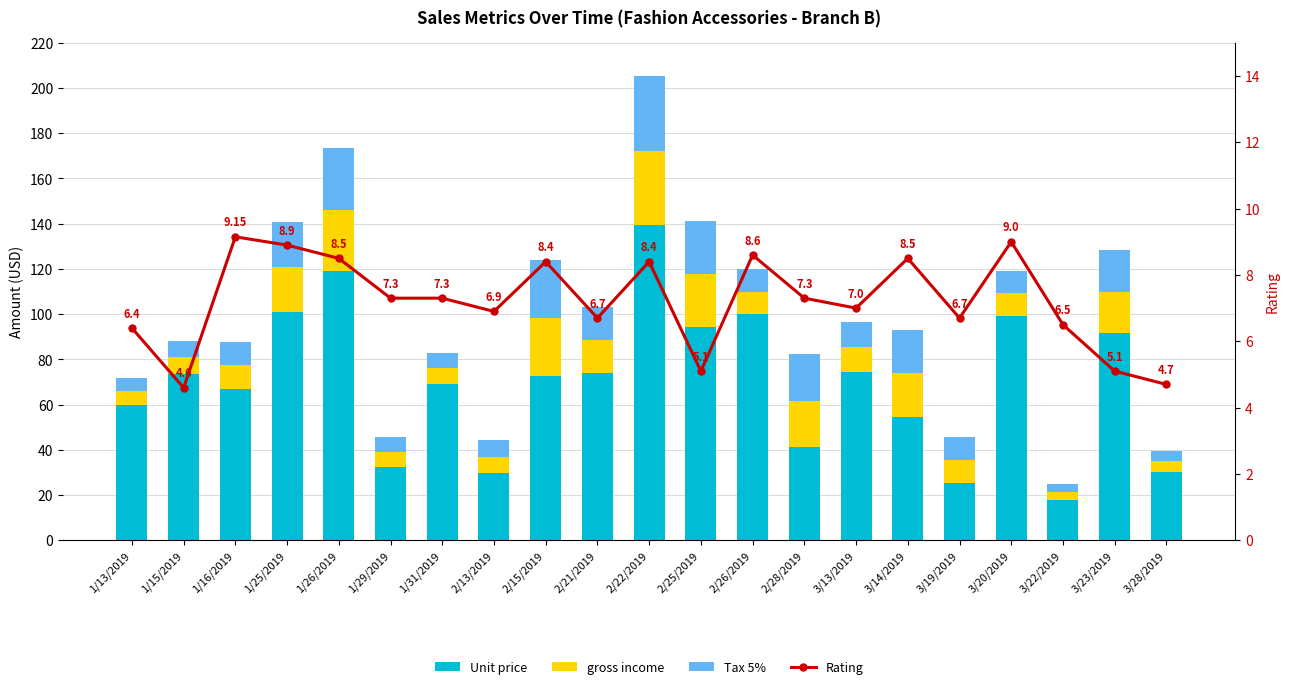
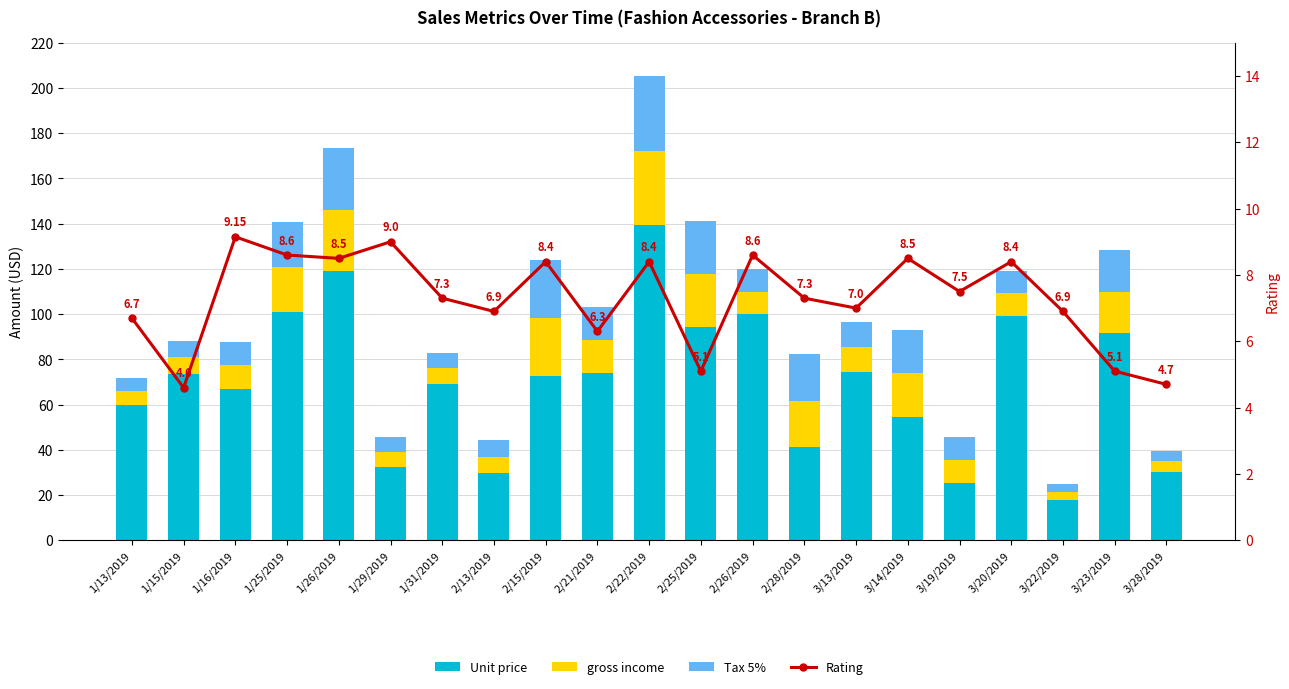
Rating, 1/13/2019: 6.4 -> 6.7
Rating, 1/25/2019: 8.9 -> 8.6
Rating, 1/29/2019: 7.3 -> 9.0
Rating, 2/21/2019: 6.7 -> 6.3
Rating, 3/19/2019: 6.7 -> 7.5
Rating, 3/20/2019: 9.0 -> 8.4
Rating, 3/22/2019: 6.5 -> 6.9
